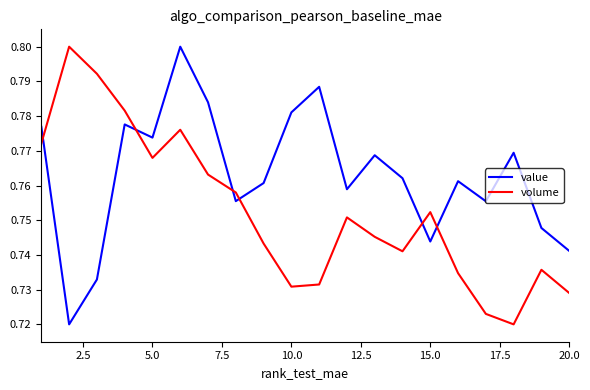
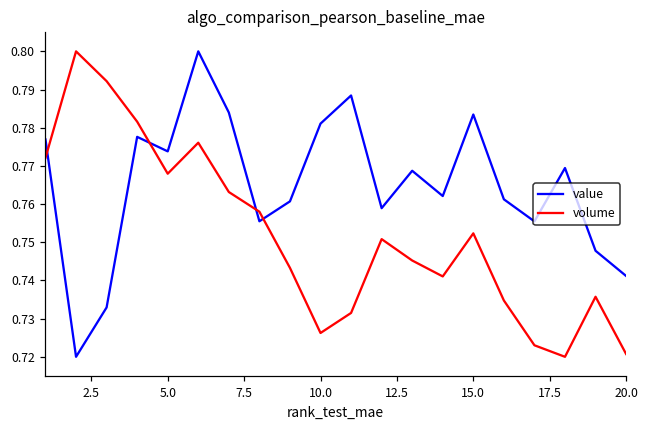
volume, 10.0: 0.731 -> 0.726
value, 15.0: 0.744 -> 0.783
volume, 20.0: 0.729 -> 0.721
